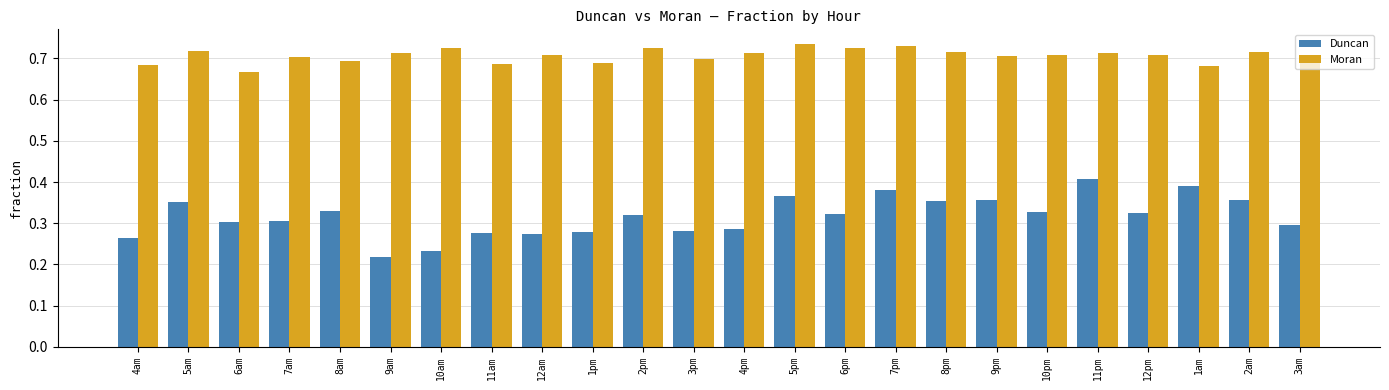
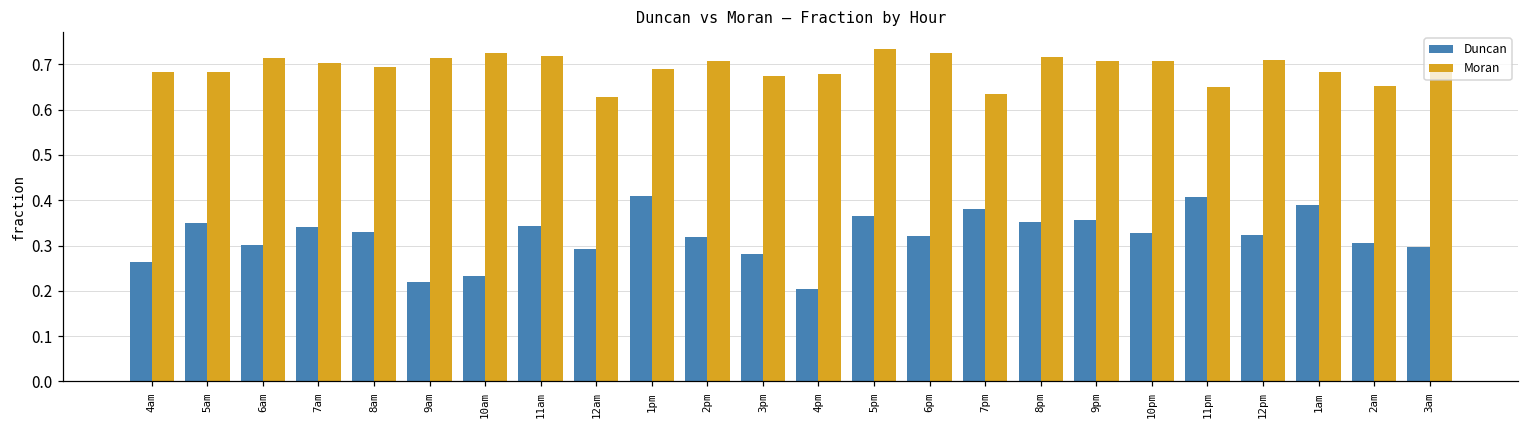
Moran, 5am: 0.72 -> 0.68
Moran, 6am: 0.67 -> 0.71
Duncan, 7am: 0.31 -> 0.34
Duncan, 11am: 0.28 -> 0.34
Moran, 11am: 0.69 -> 0.72
Duncan, 12am: 0.27 -> 0.29
Moran, 12am: 0.71 -> 0.63
Duncan, 1pm: 0.28 -> 0.41
Moran, 2pm: 0.73 -> 0.71
Moran, 3pm: 0.70 -> 0.67
Duncan, 4pm: 0.29 -> 0.20
Moran, 4pm: 0.71 -> 0.68
Moran, 7pm: 0.73 -> 0.63
Moran, 11pm: 0.71 -> 0.65
Duncan, 2am: 0.36 -> 0.31
Moran, 2am: 0.72 -> 0.65
